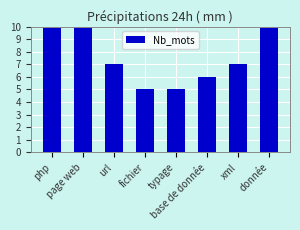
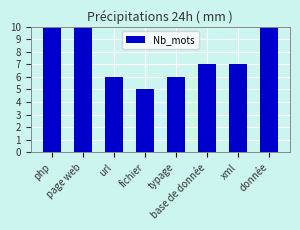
url: 7 -> 6
typage: 5 -> 6
base de donnée: 6 -> 7
